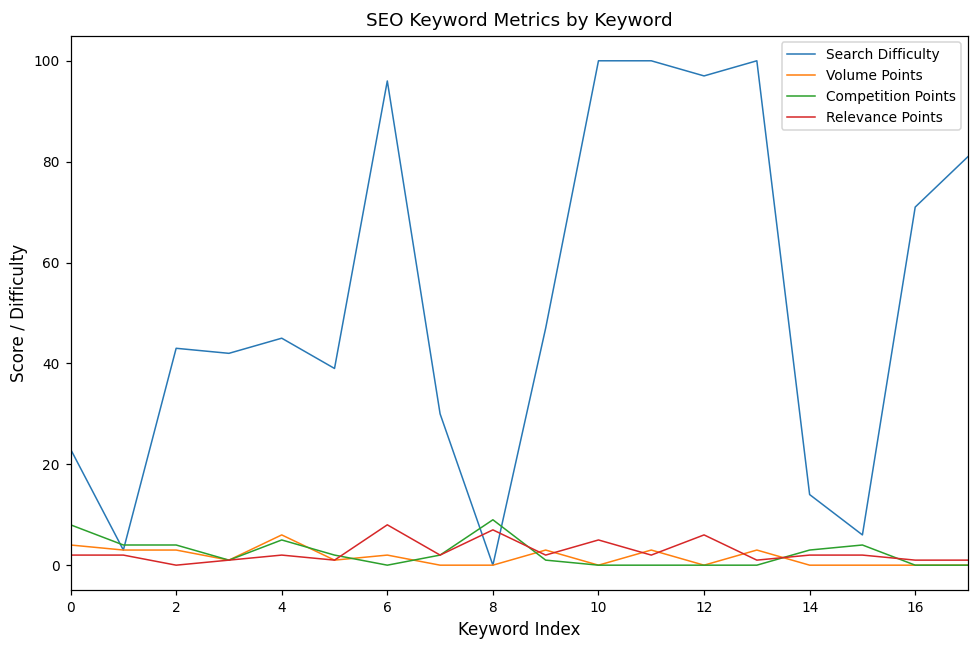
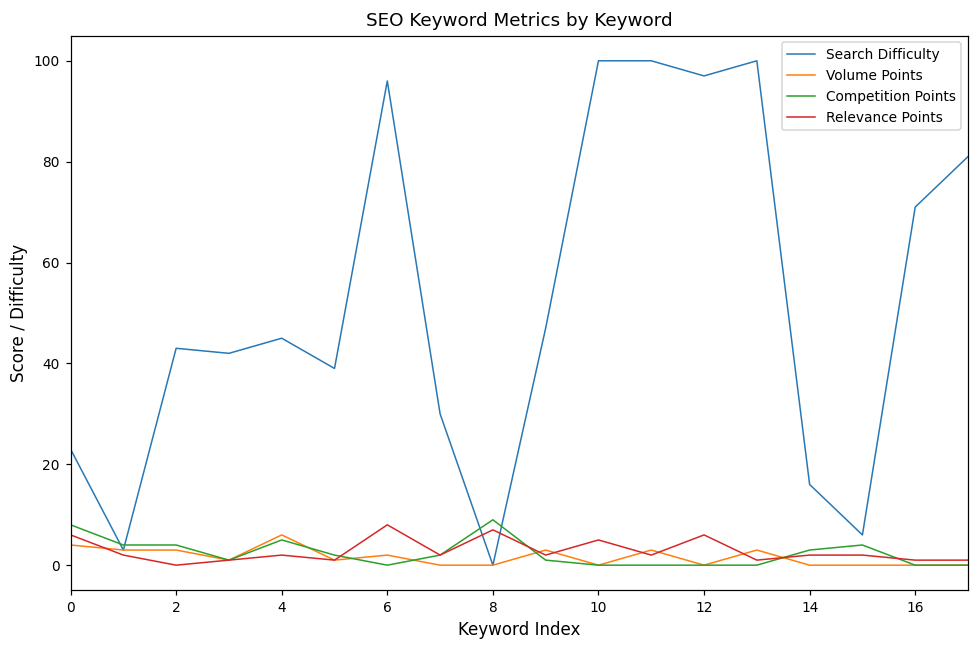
Relevance Points, 0: 2 -> 6
Search Difficulty, 14: 14 -> 16
